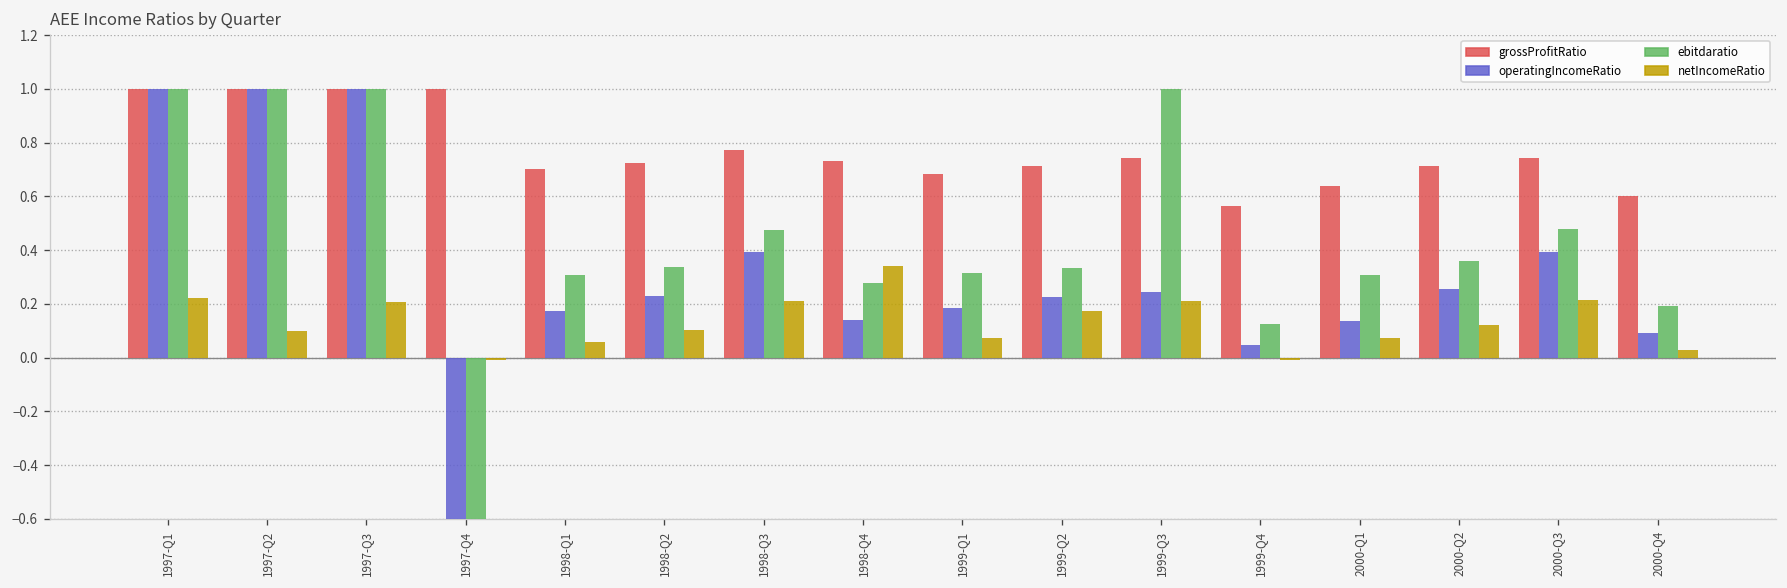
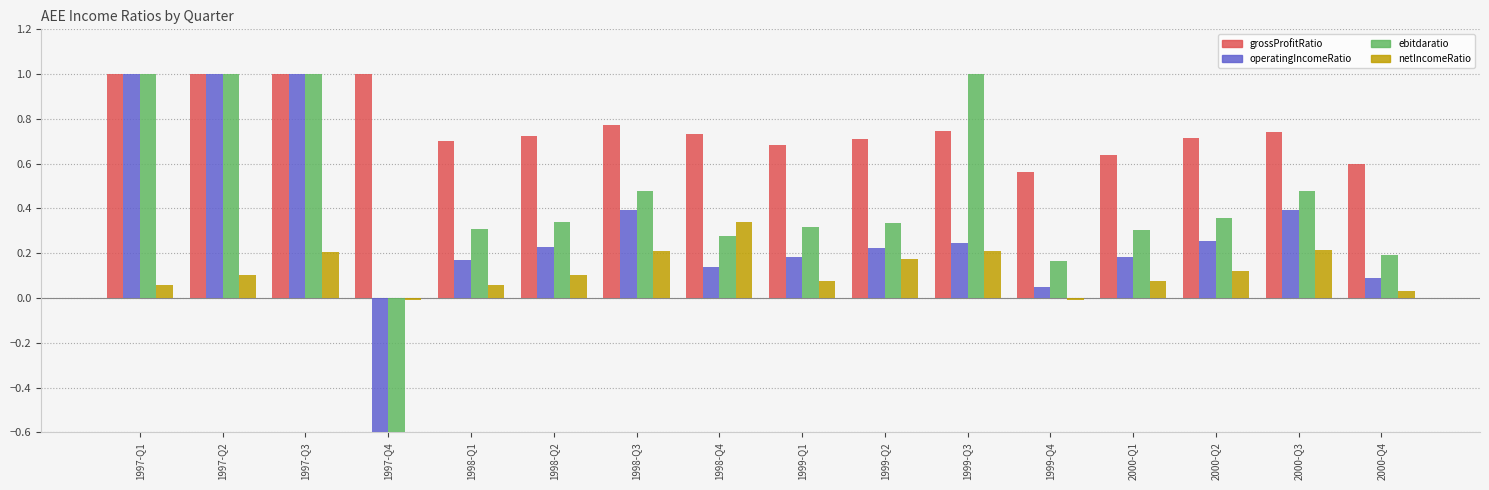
netIncomeRatio, 1997-Q1: 0.22 -> 0.06
ebitdaratio, 1999-Q4: 0.12 -> 0.16
operatingIncomeRatio, 2000-Q1: 0.14 -> 0.19
